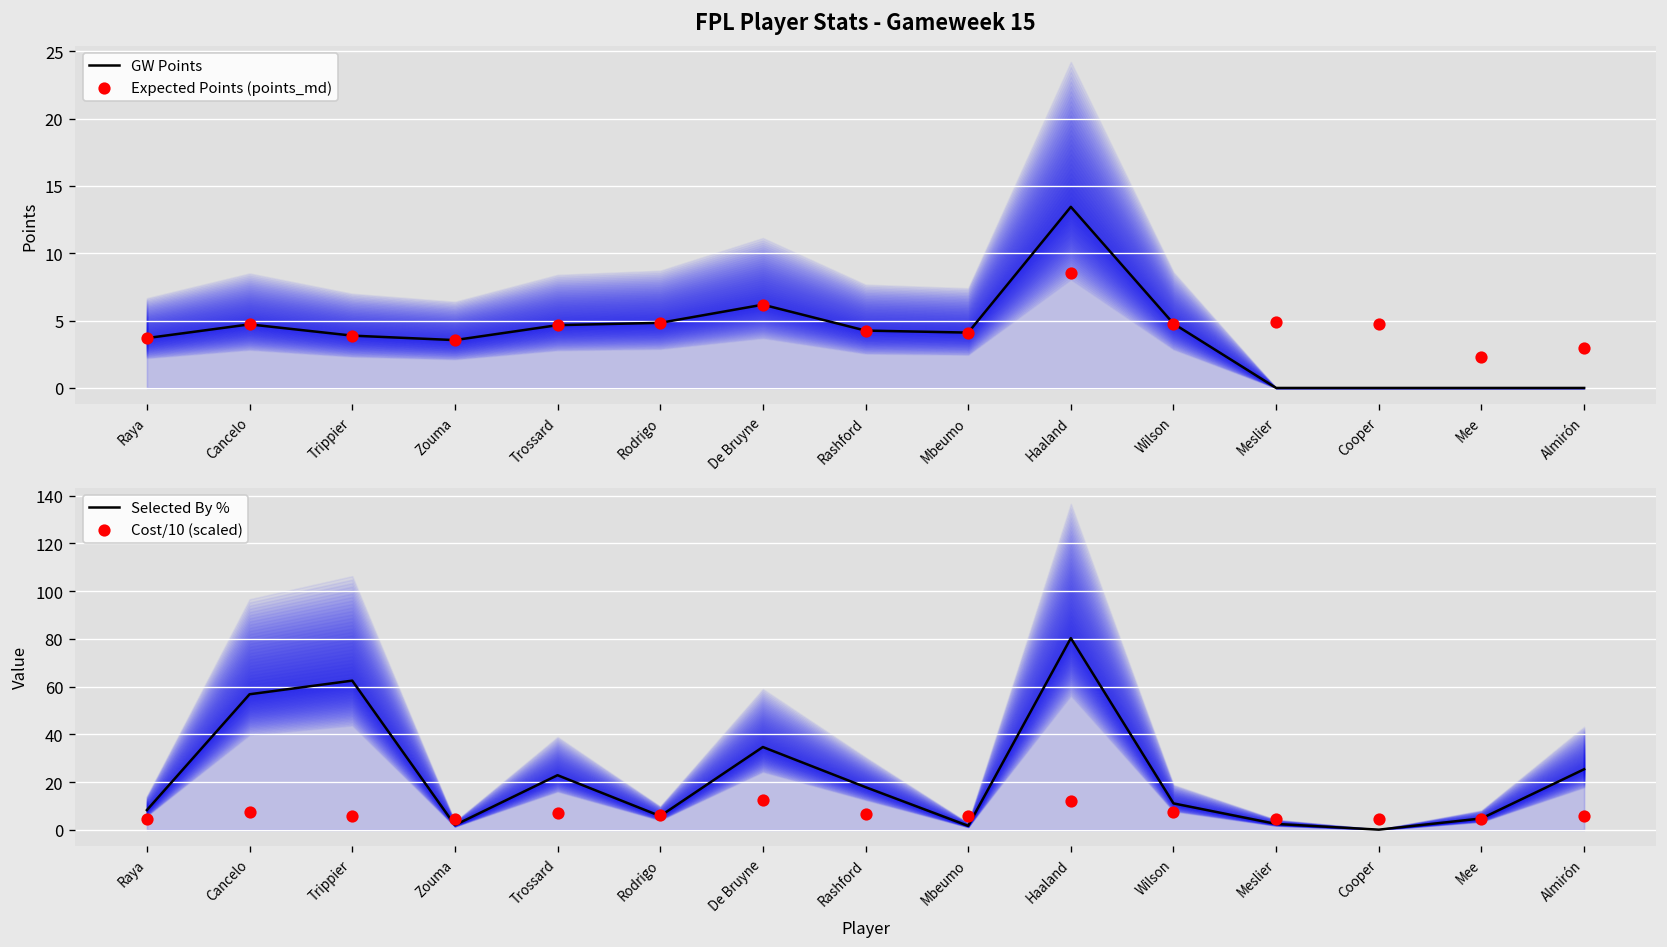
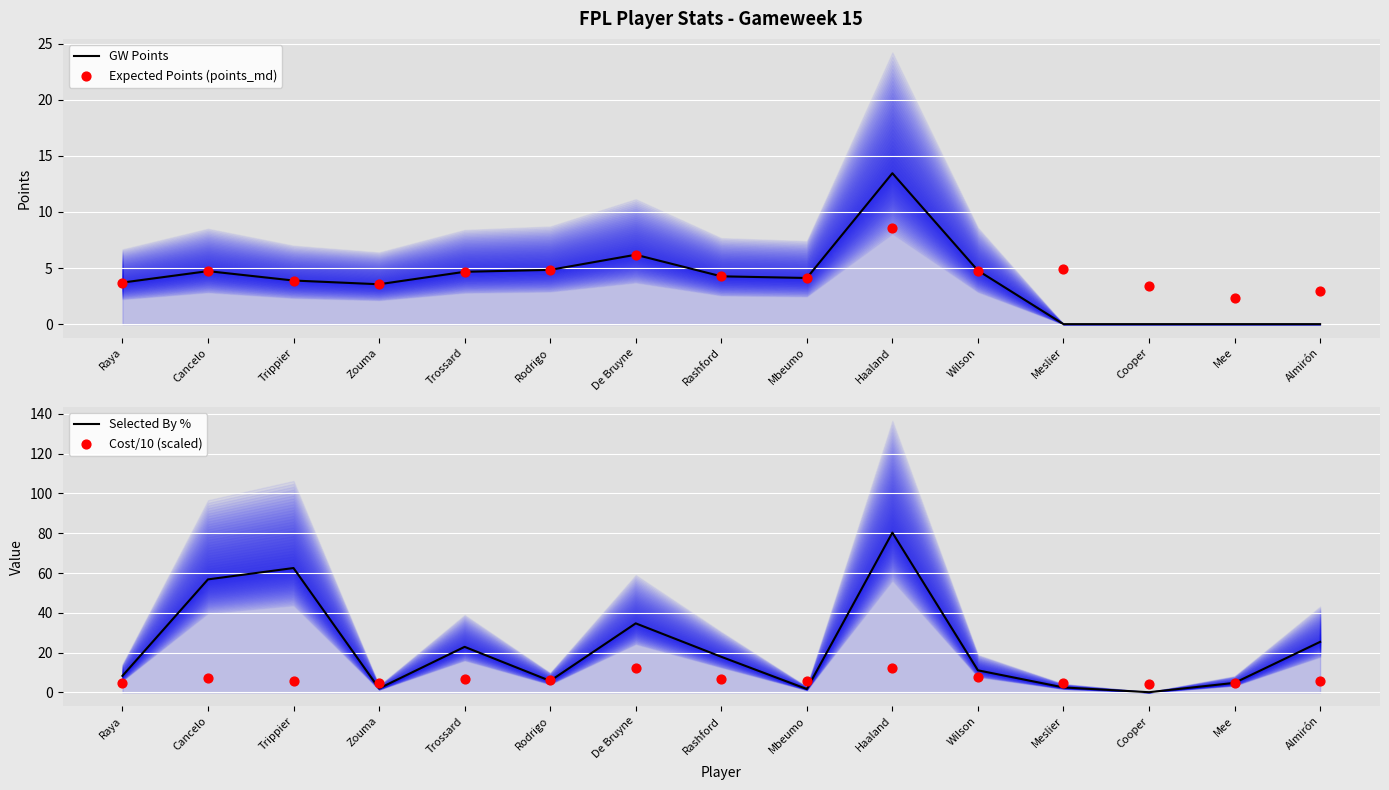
FPL Player Stats - Gameweek 15, Expected Points (points_md), Cooper: 4.7 -> 3.4
